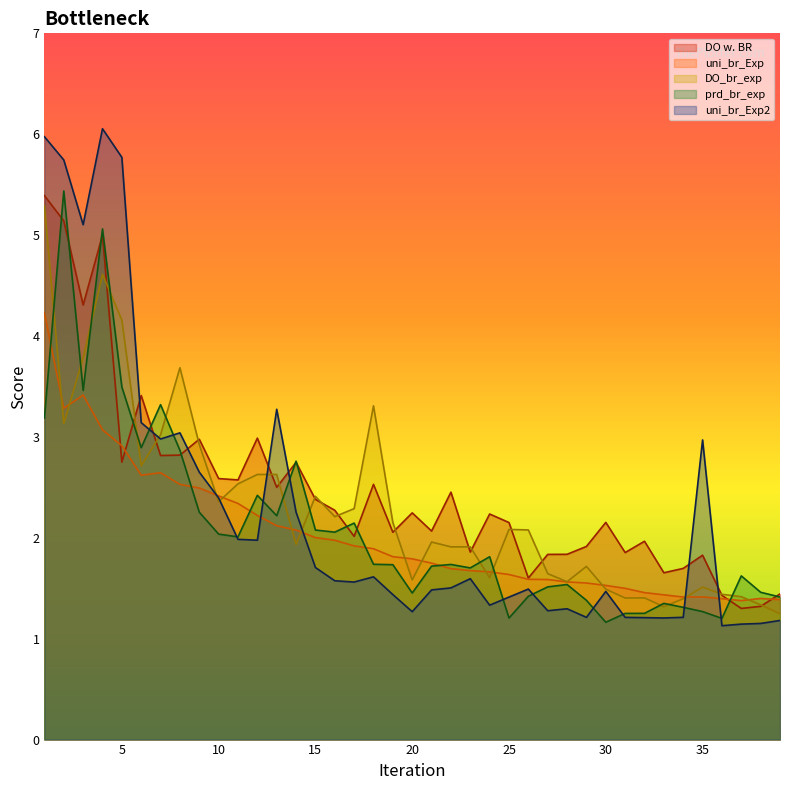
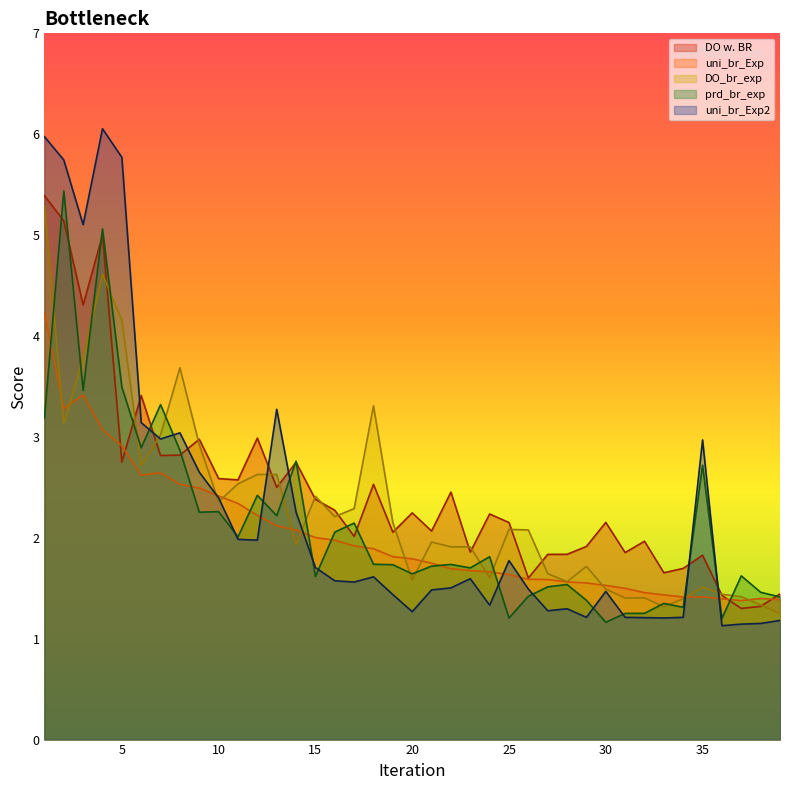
prd_br_exp, 10: 2.04 -> 2.26
prd_br_exp, 15: 2.08 -> 1.62
prd_br_exp, 20: 1.45 -> 1.64
uni_br_Exp2, 25: 1.41 -> 1.77
prd_br_exp, 35: 1.27 -> 2.72
